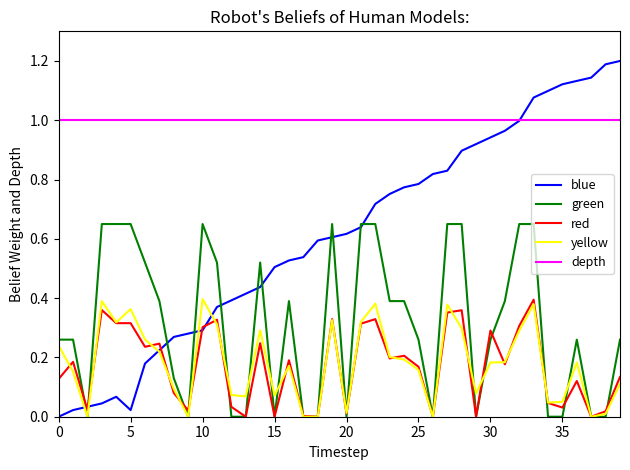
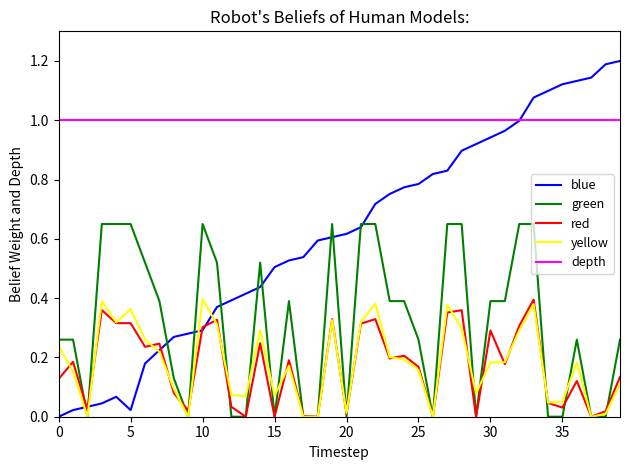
green, 30: 0.26 -> 0.39
